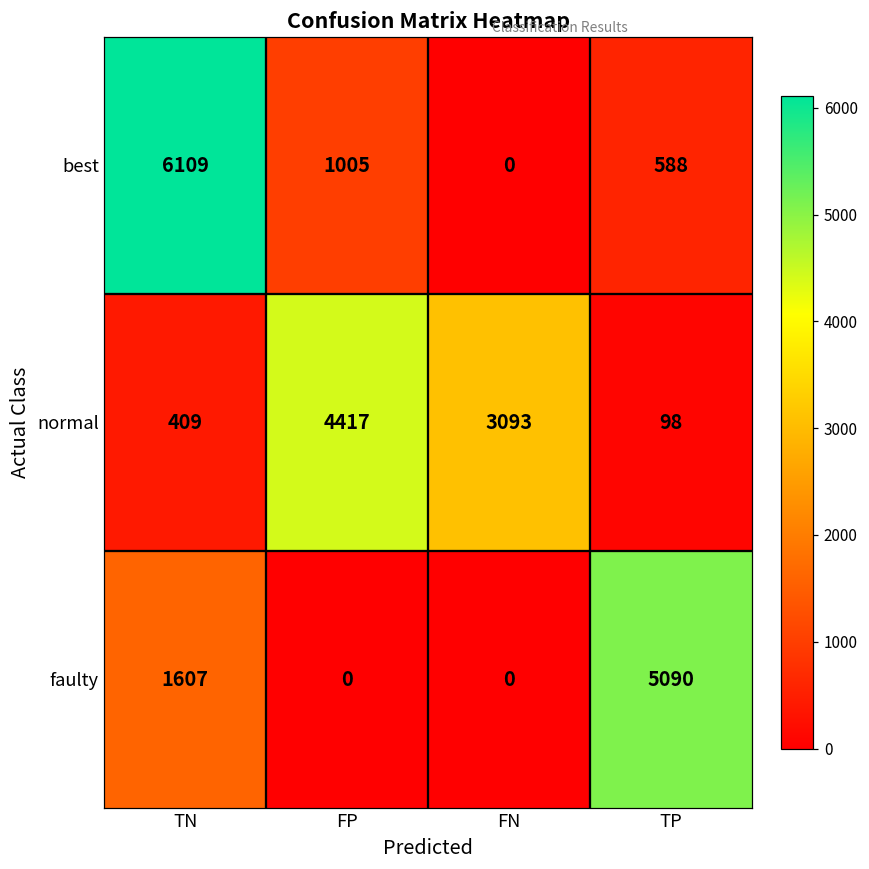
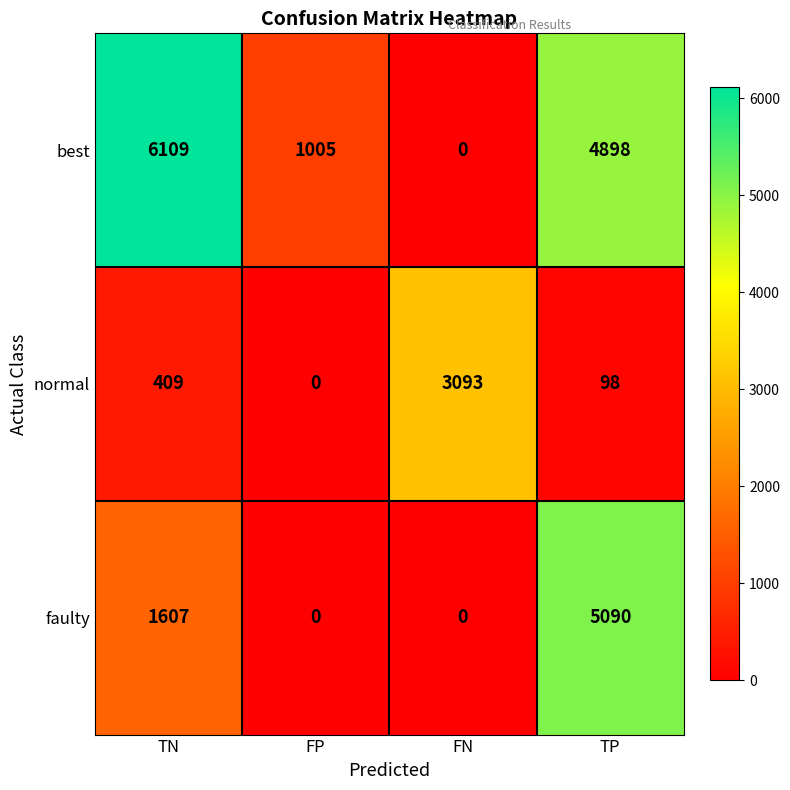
best, TP: 588 -> 4898
normal, FP: 4417 -> 0
